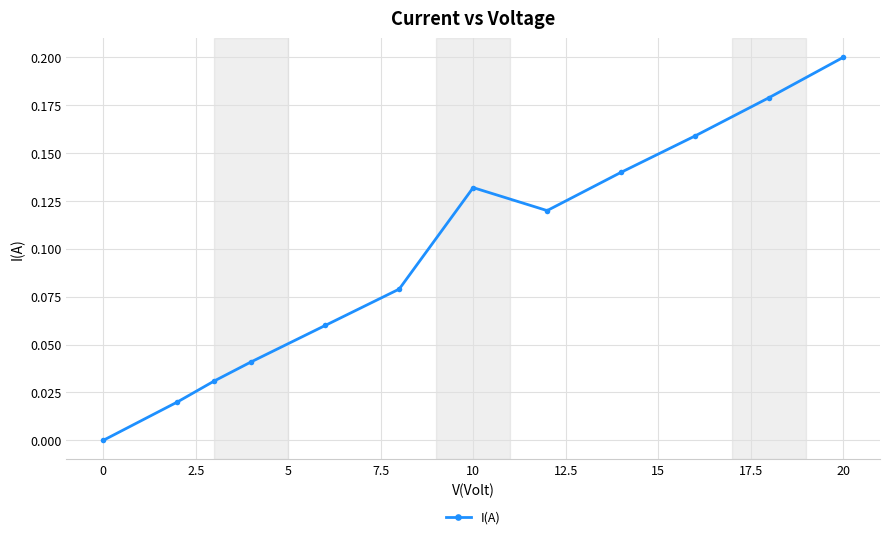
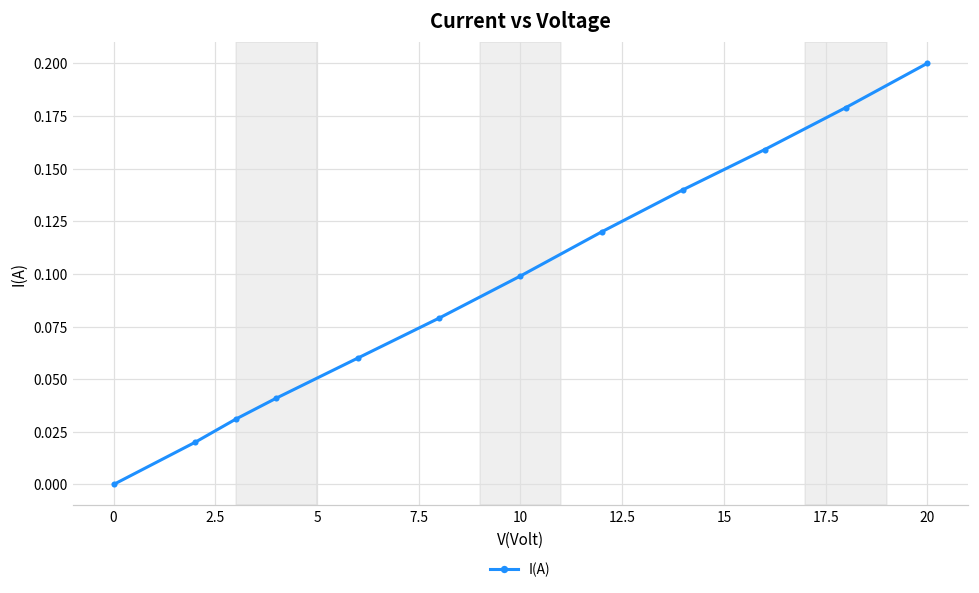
10: 0.132 -> 0.099
